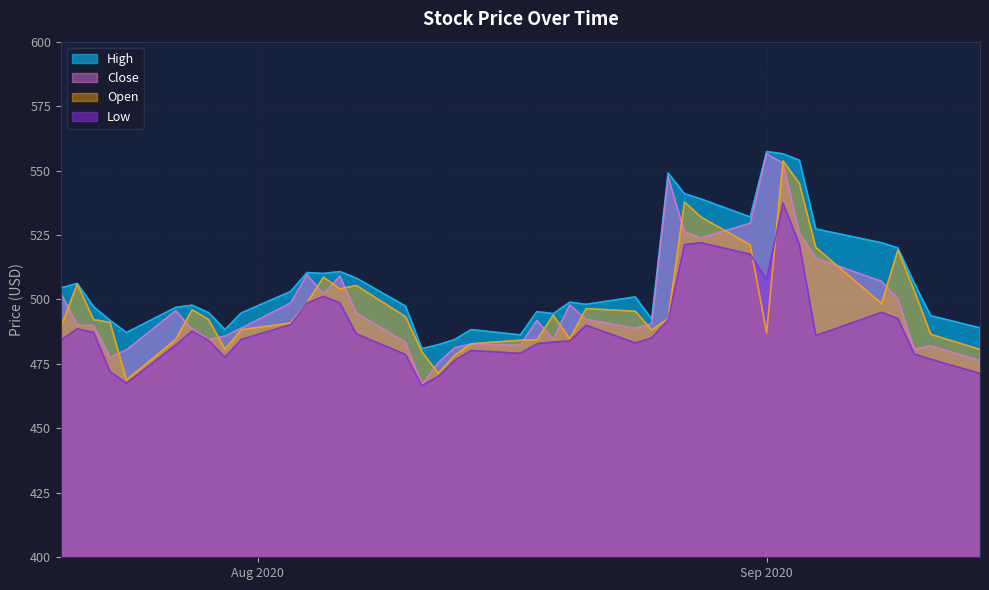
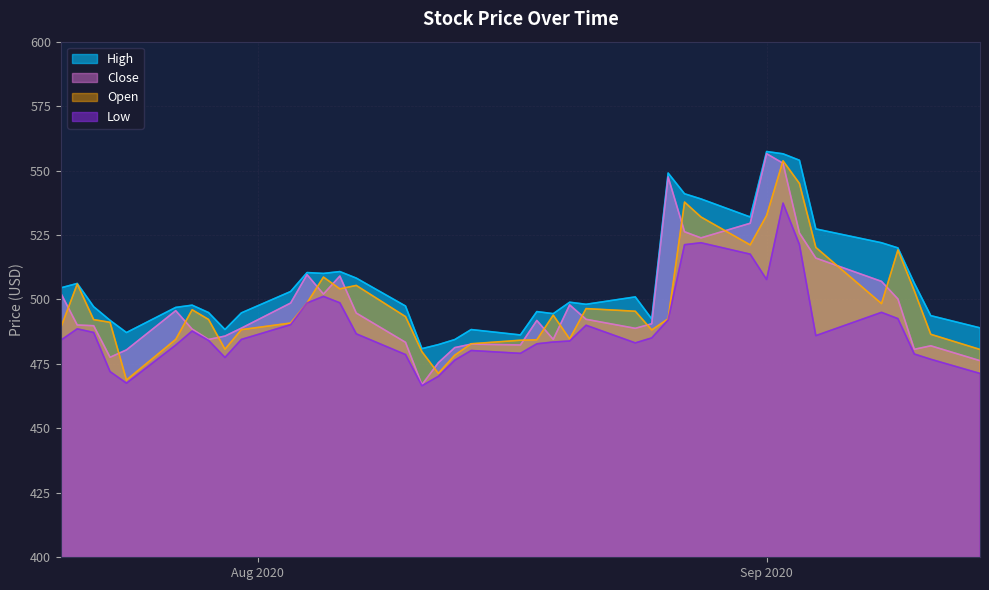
Open, Sep 2020: 487 -> 533
